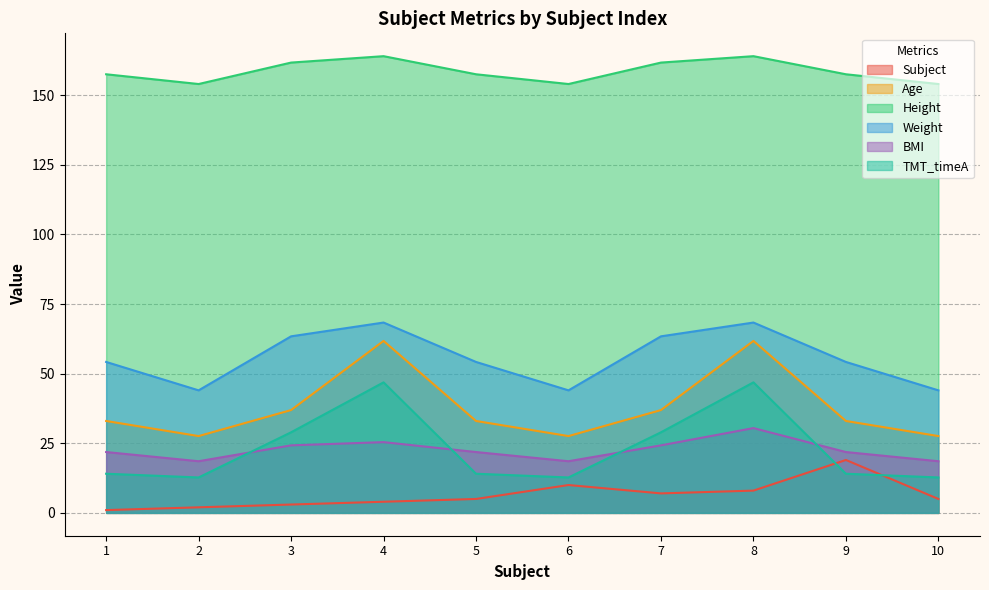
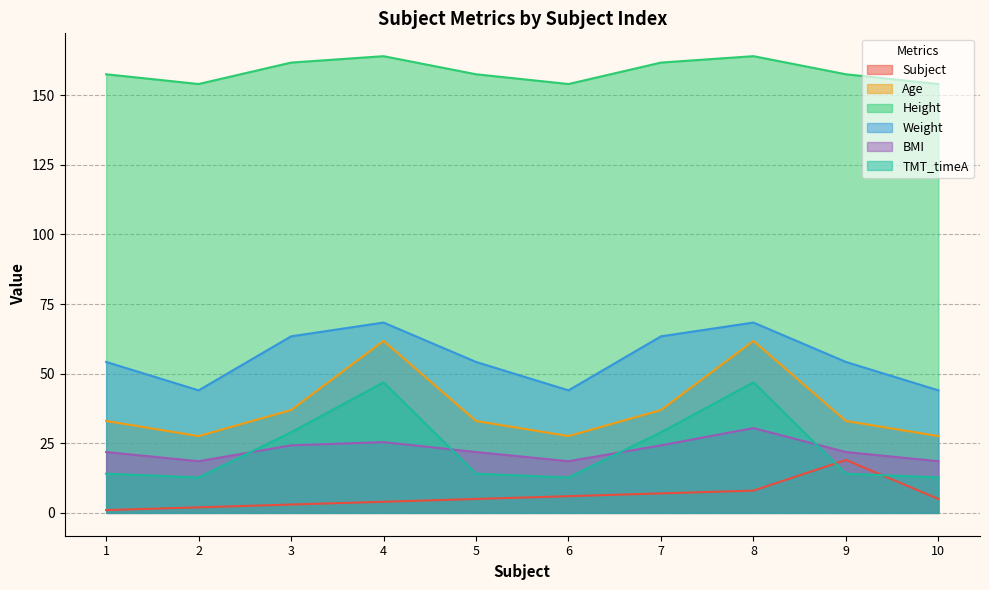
Subject, 6: 10 -> 6
